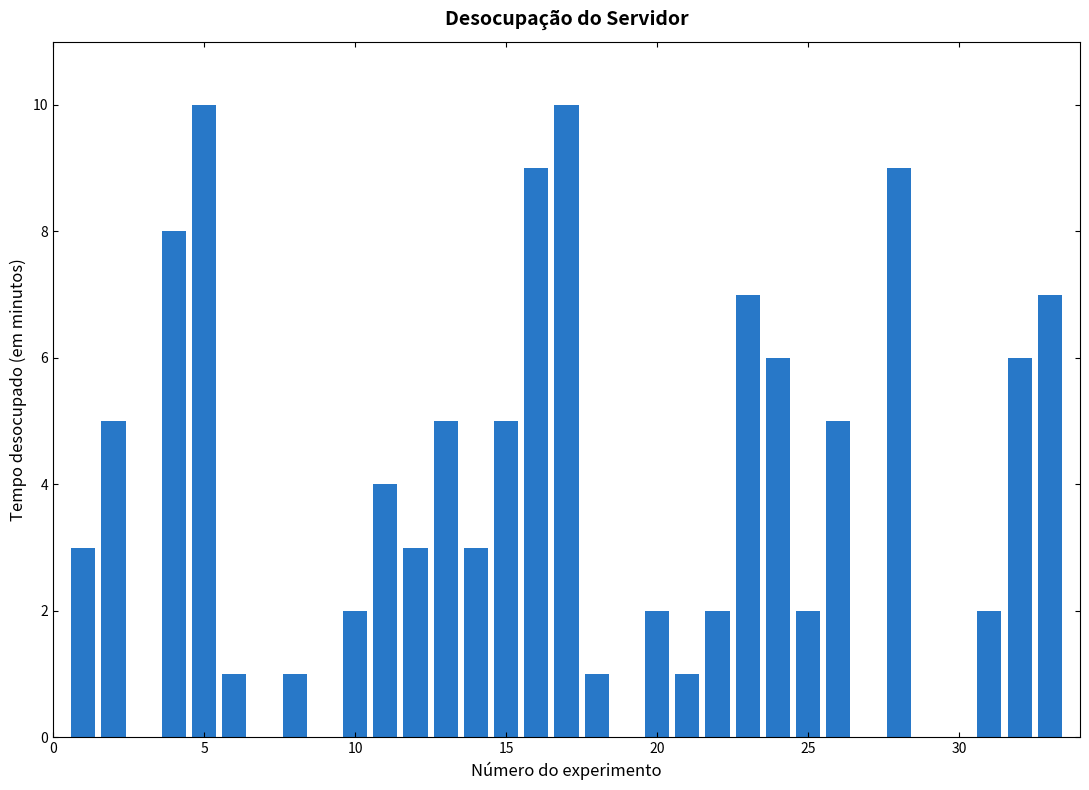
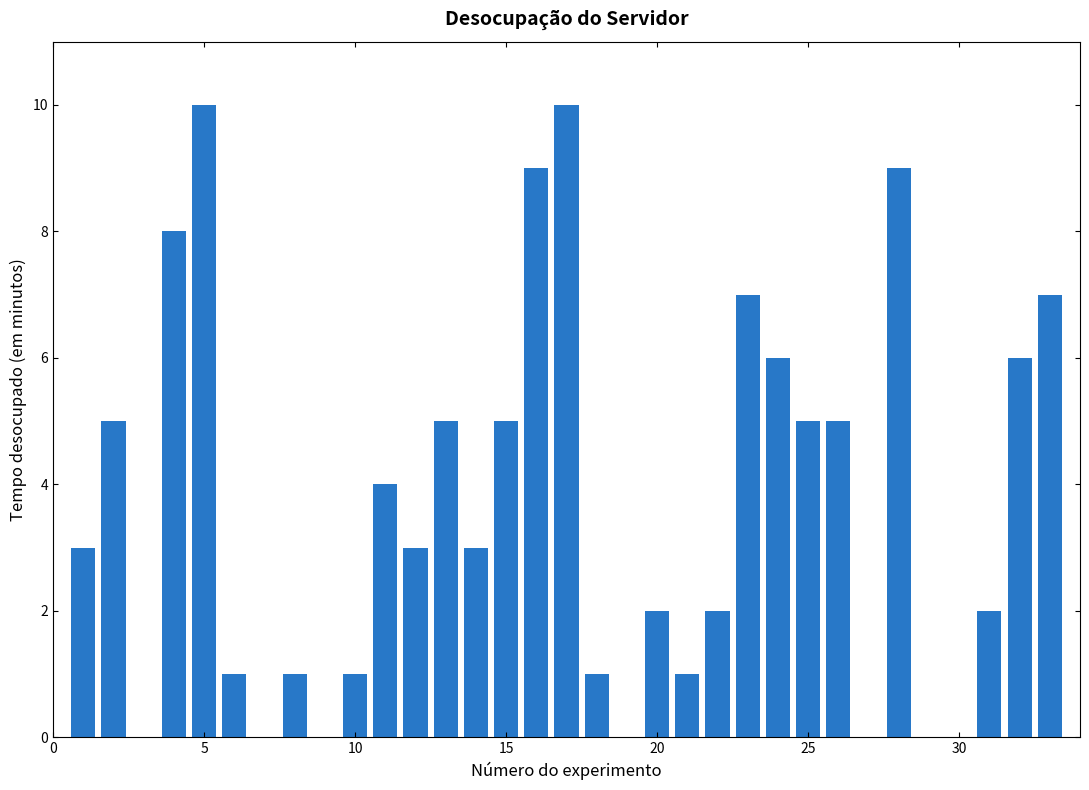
10: 2 -> 1
25: 2 -> 5
